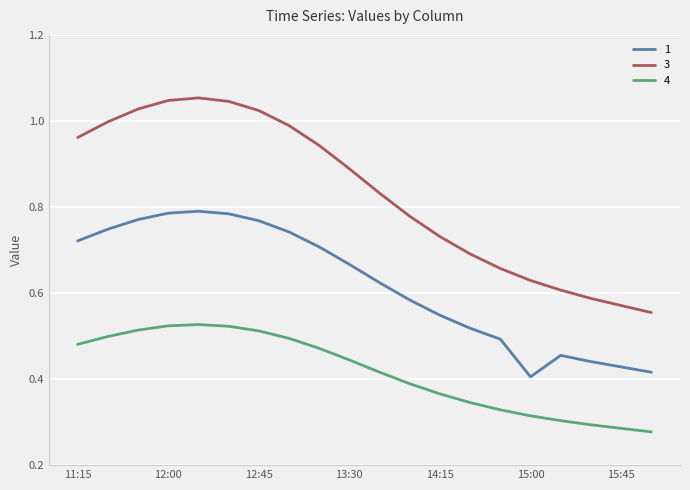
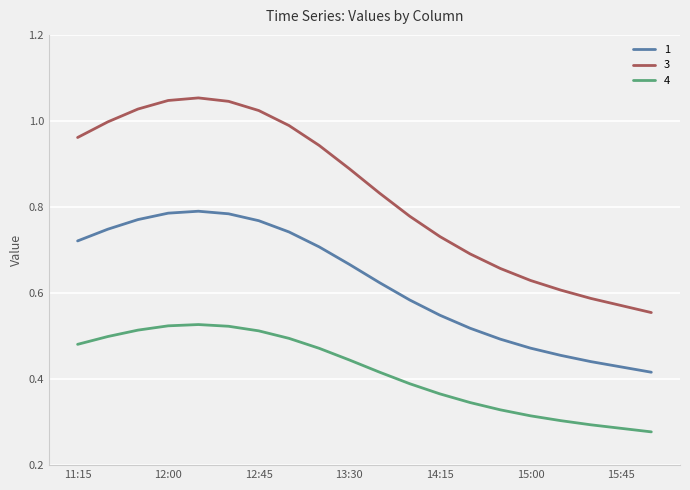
1, 15:00: 0.41 -> 0.47
